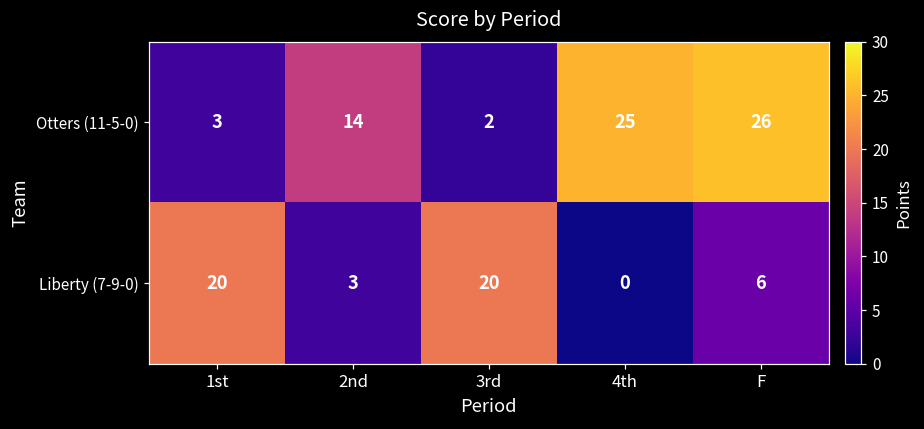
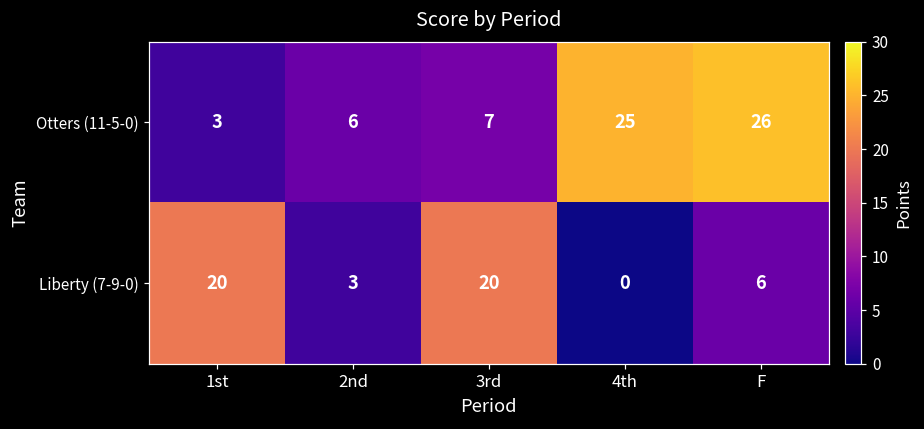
Otters (11-5-0), 2nd: 14 -> 6
Otters (11-5-0), 3rd: 2 -> 7
